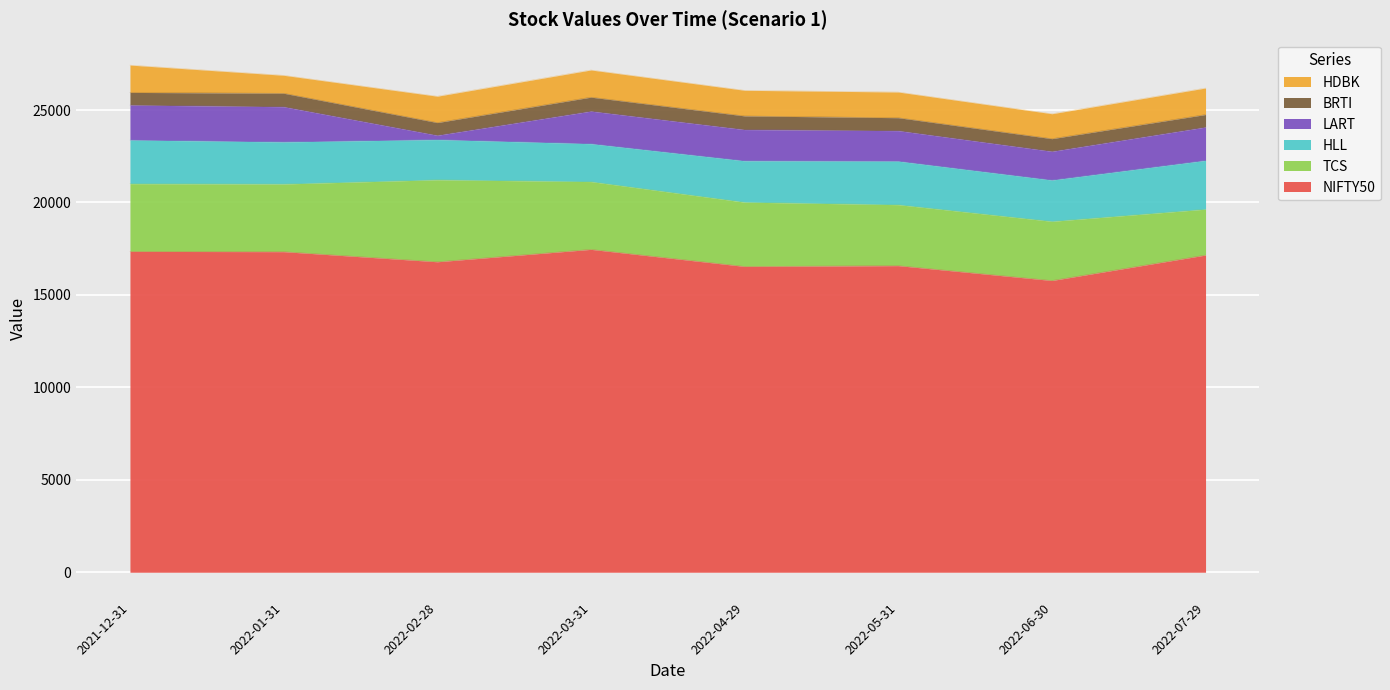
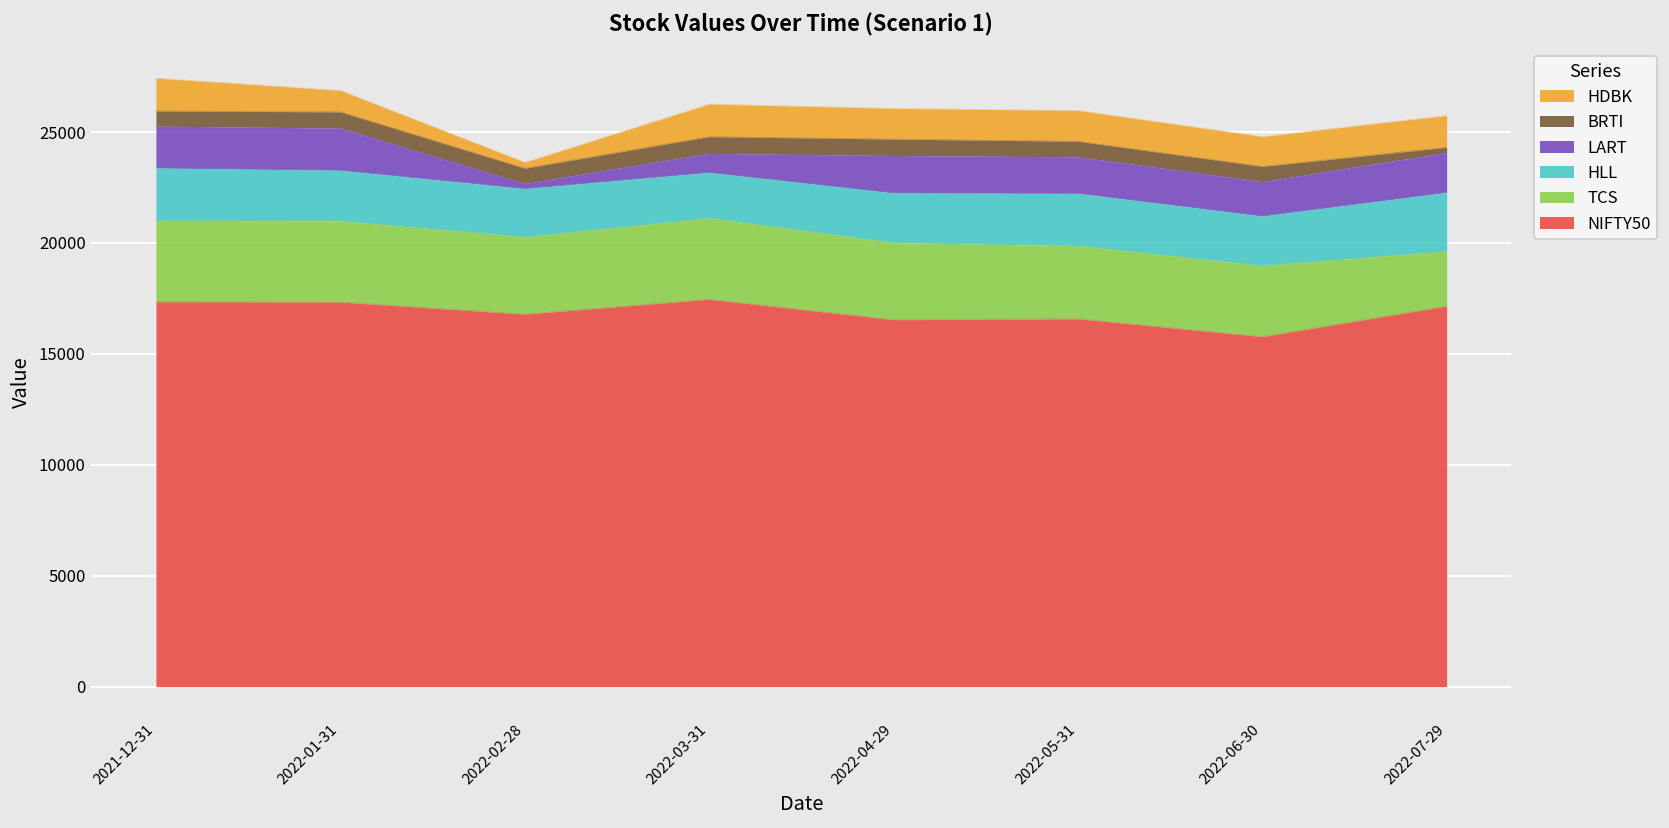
HDBK, 2022-02-28: 1400 -> 300
TCS, 2022-02-28: 4400 -> 3500
LART, 2022-03-31: 1800 -> 900
BRTI, 2022-07-29: 700 -> 200
